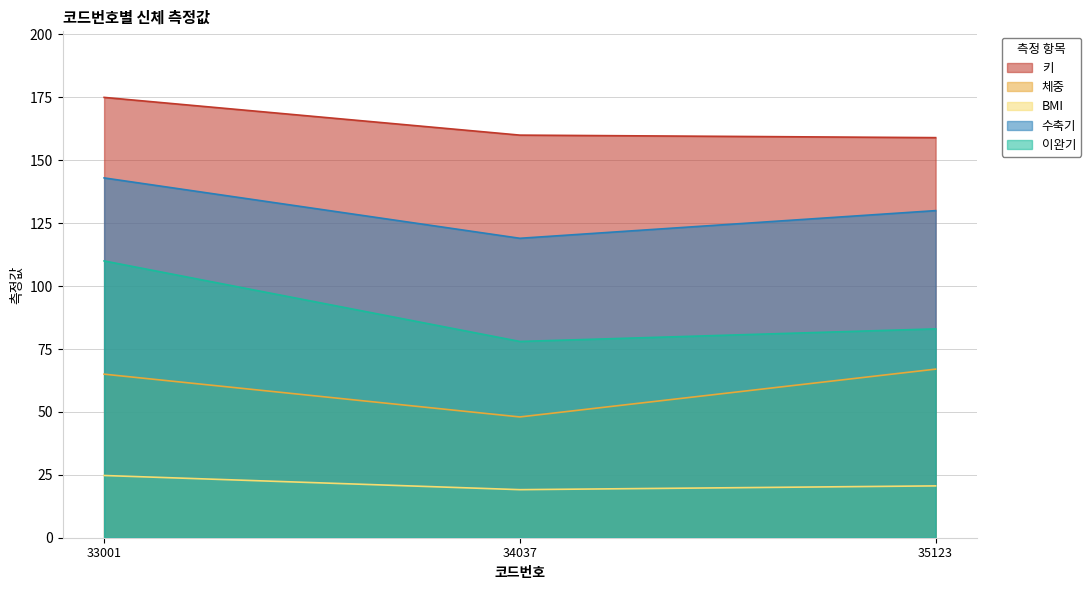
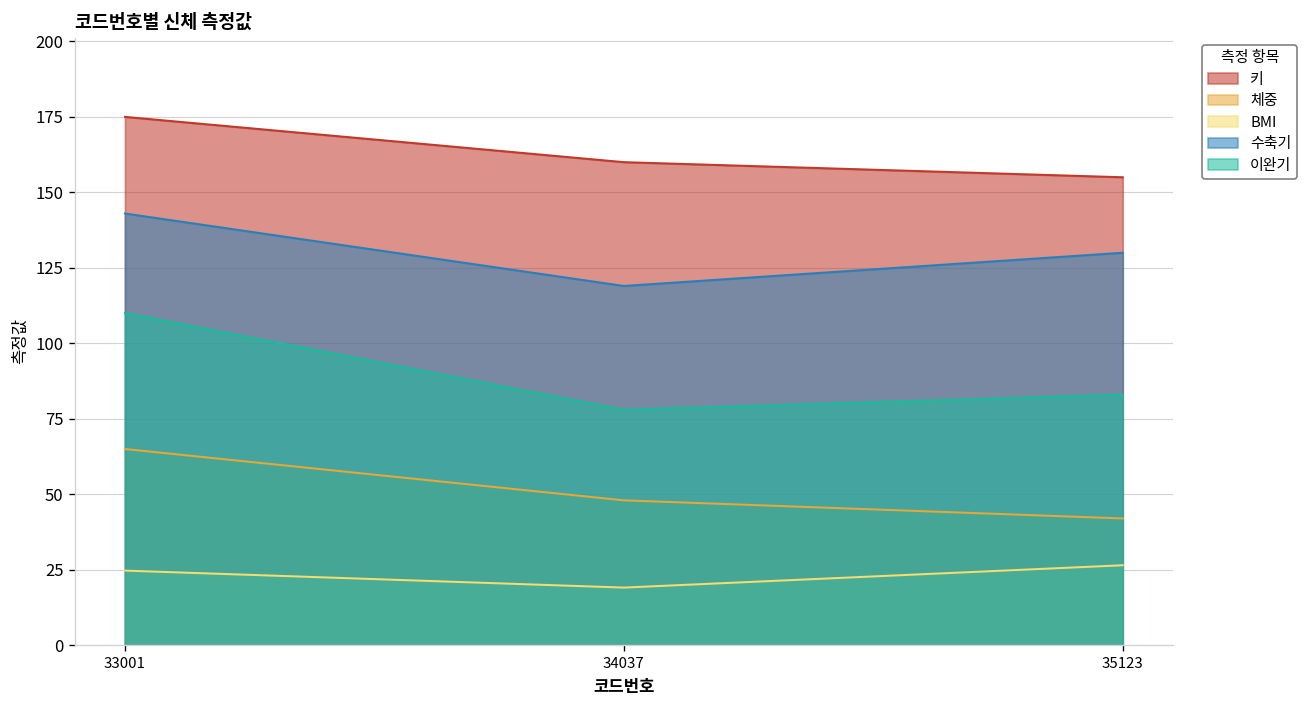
키, 35123: 159 -> 155
체중, 35123: 67 -> 42
BMI, 35123: 21 -> 27
